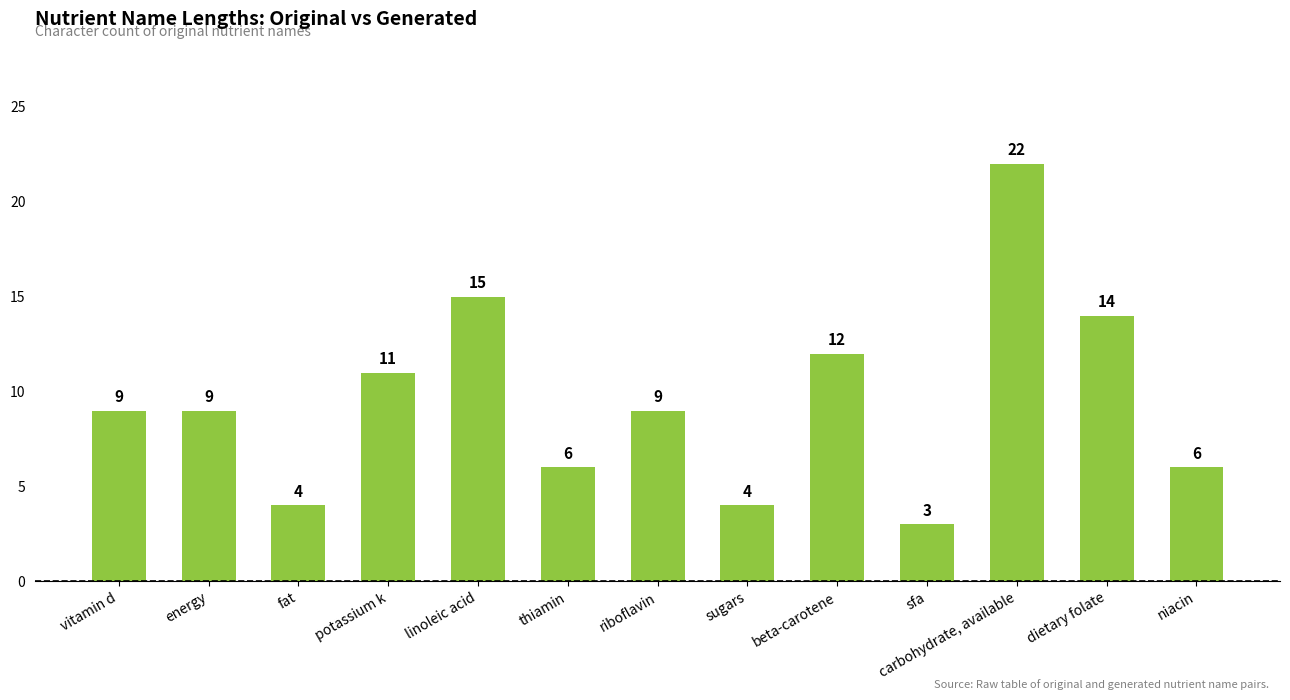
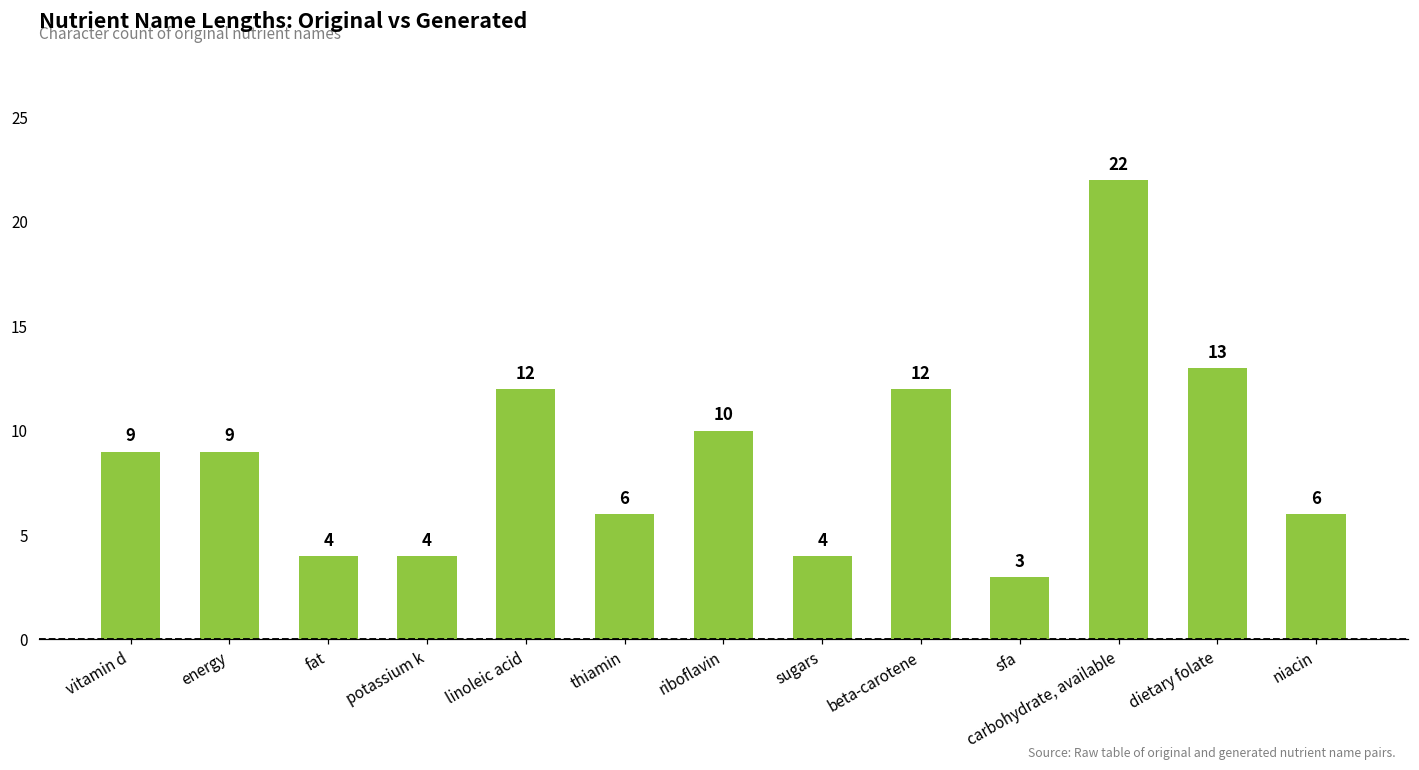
potassium k: 11 -> 4
linoleic acid: 15 -> 12
riboflavin: 9 -> 10
dietary folate: 14 -> 13
